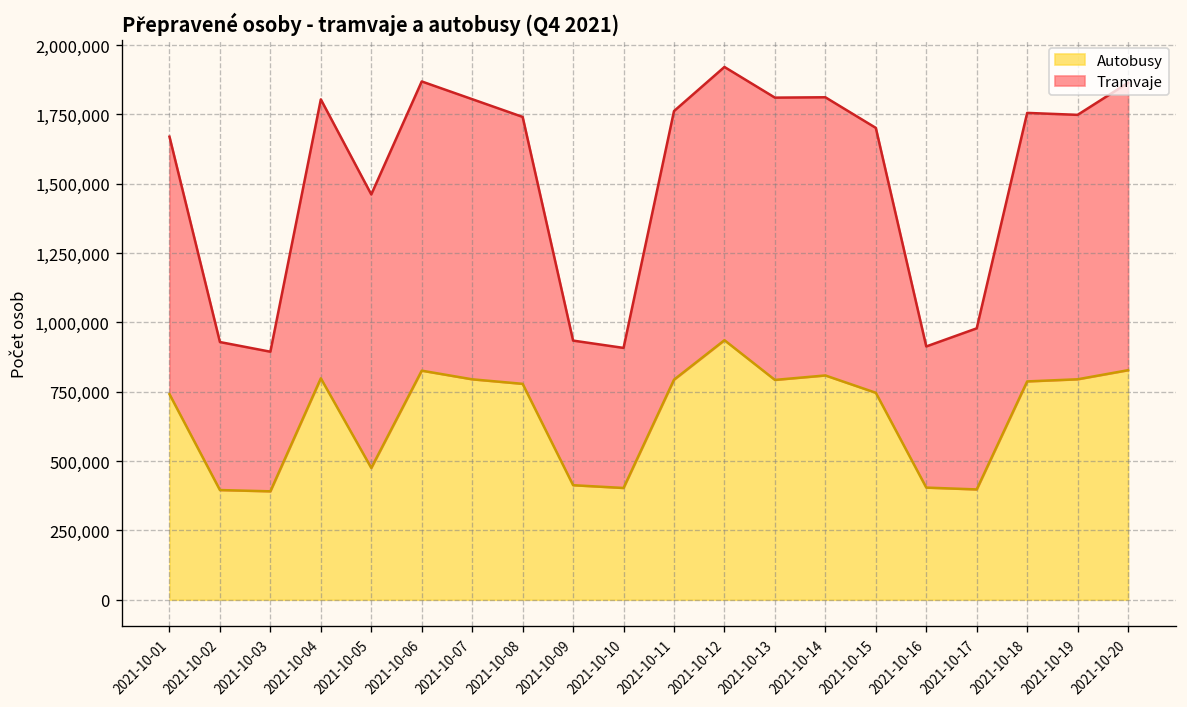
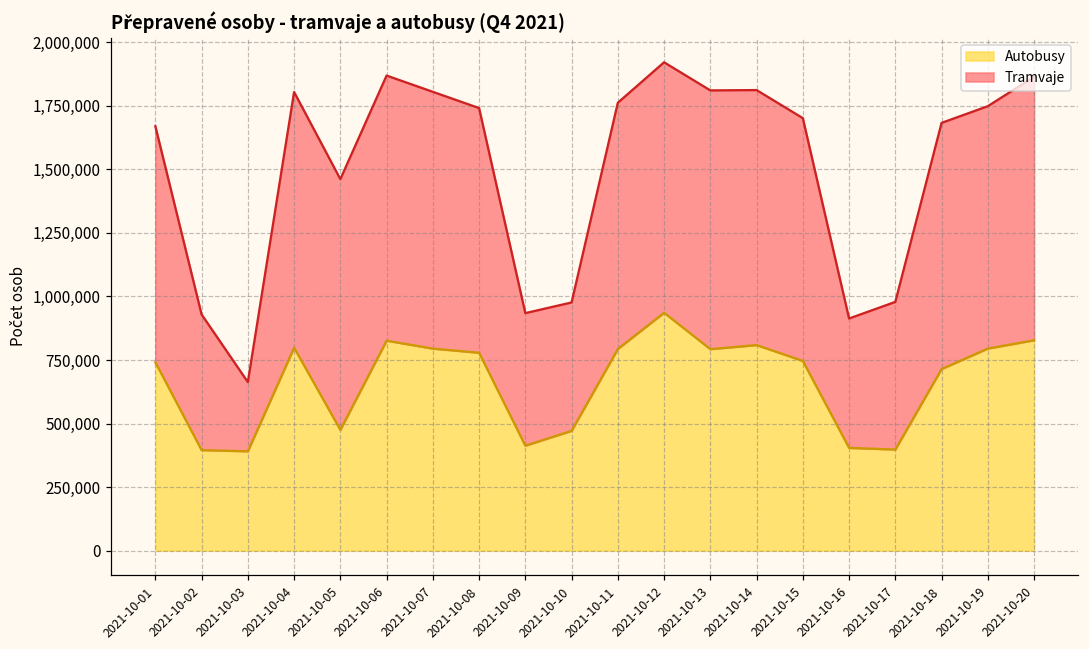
Tramvaje, 2021-10-03: 500,000 -> 270,000
Autobusy, 2021-10-10: 400,000 -> 470,000
Autobusy, 2021-10-18: 790,000 -> 710,000
